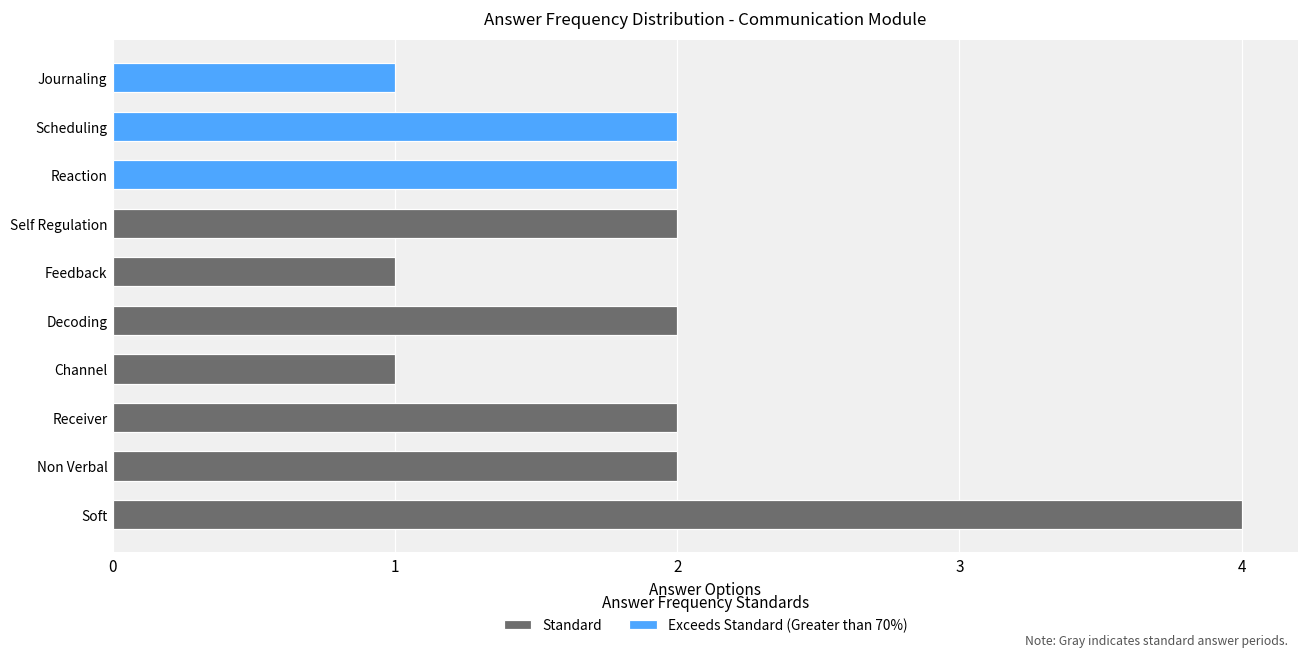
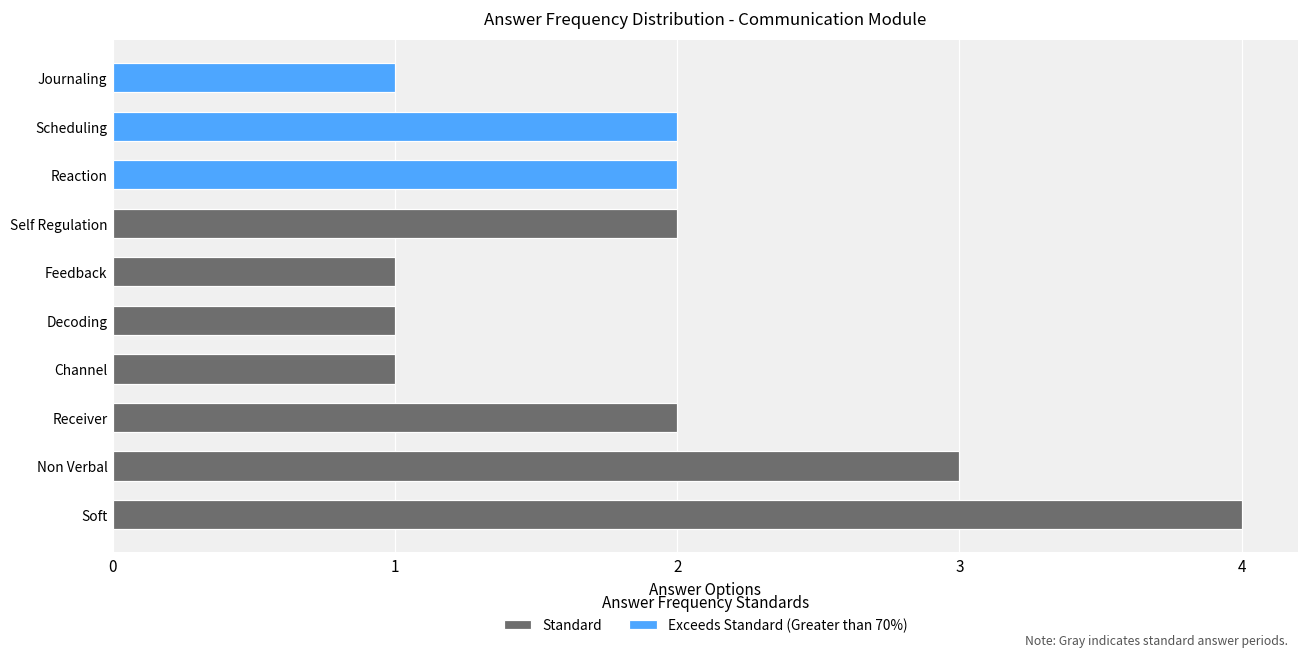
Standard, Decoding: 2 -> 1
Standard, Non Verbal: 2 -> 3
